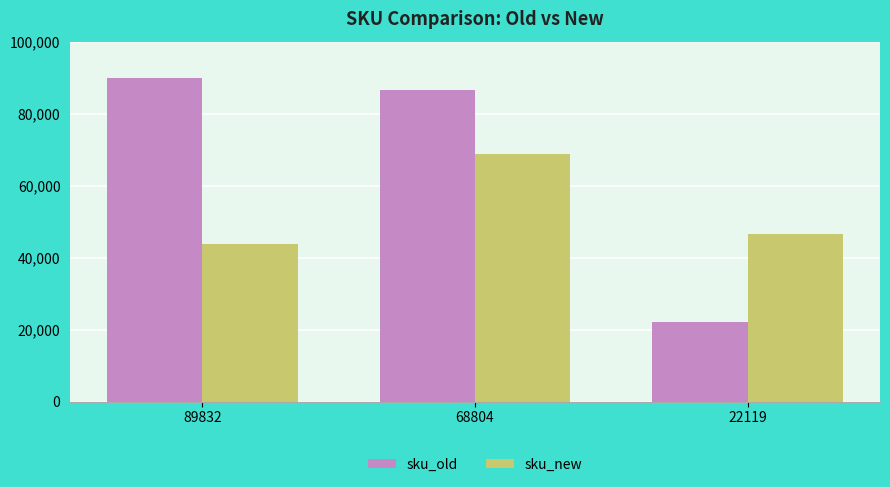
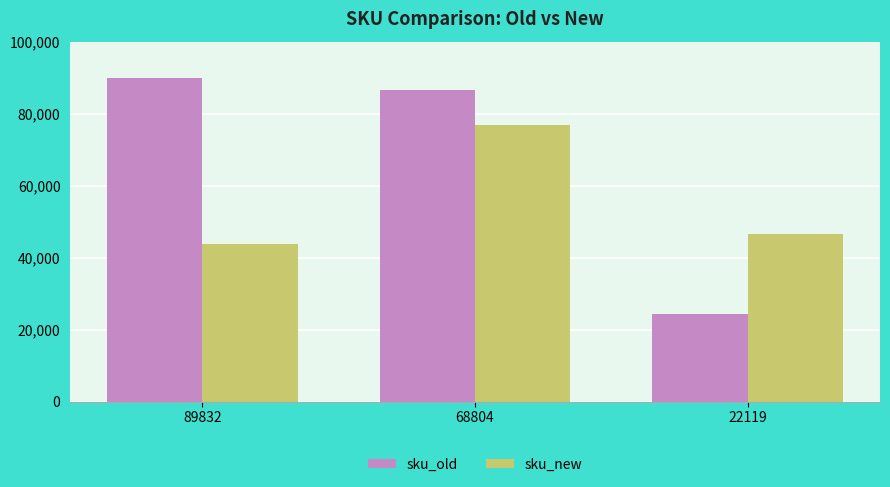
sku_new, 68804: 69,000 -> 77,000
sku_old, 22119: 22,000 -> 24,000
